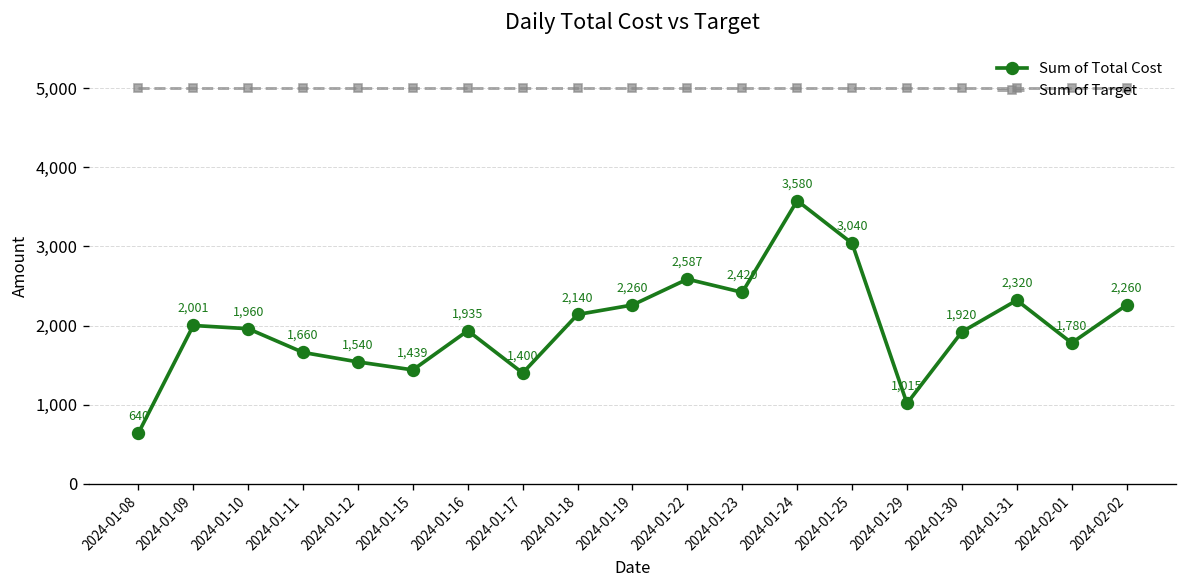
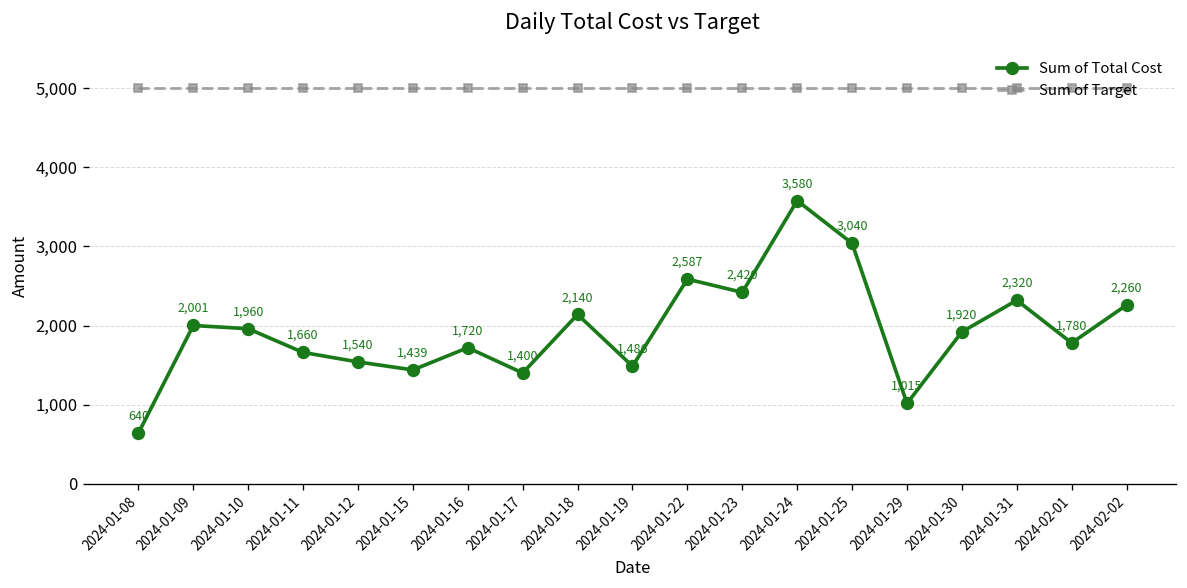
Sum of Total Cost, 2024-01-16: 1,935 -> 1,720
Sum of Total Cost, 2024-01-19: 2,260 -> 1,486
